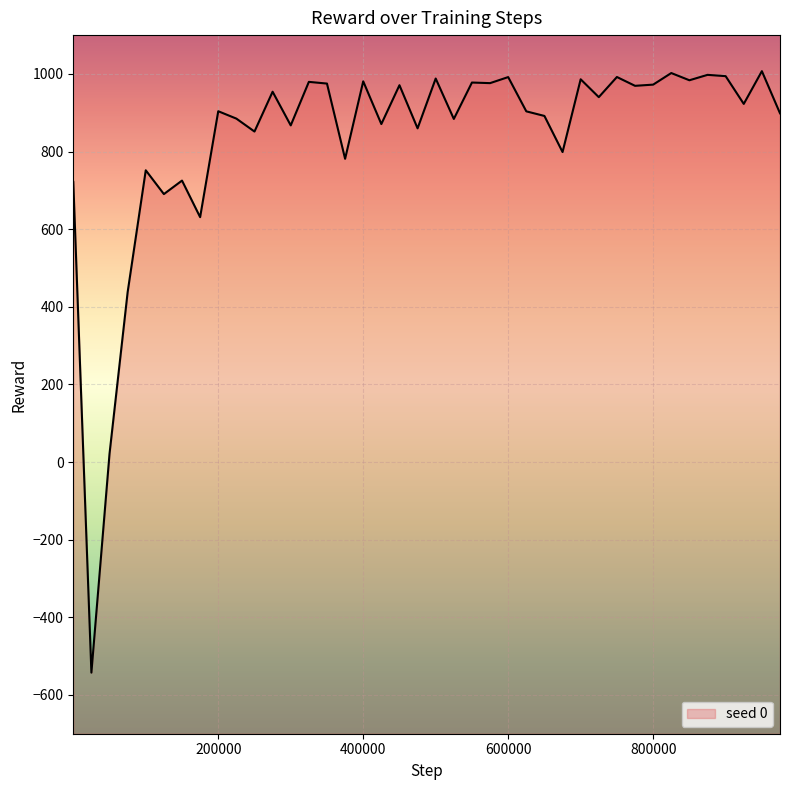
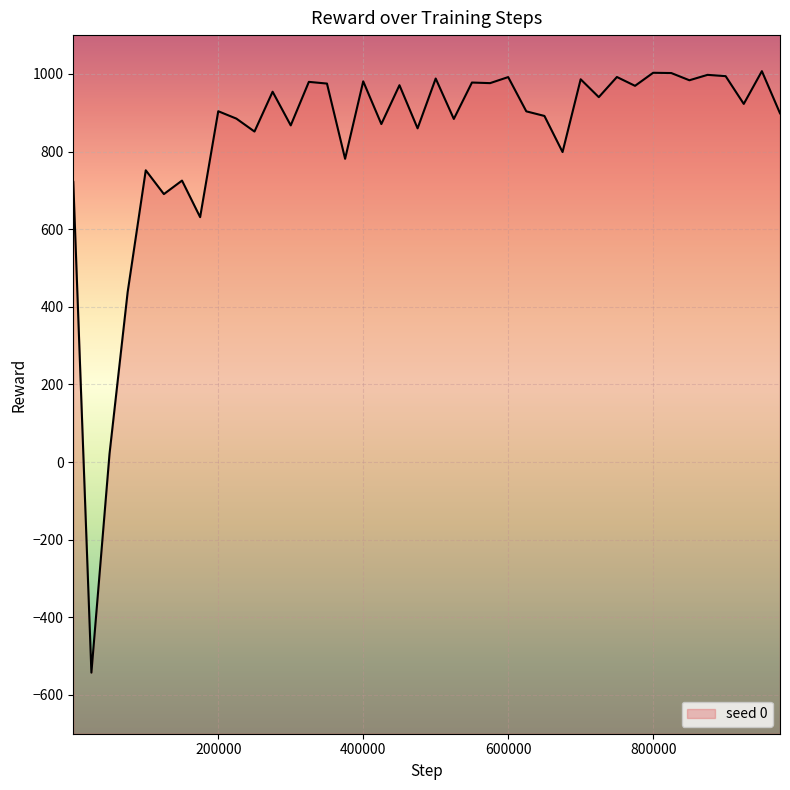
800000: 970 -> 1000
